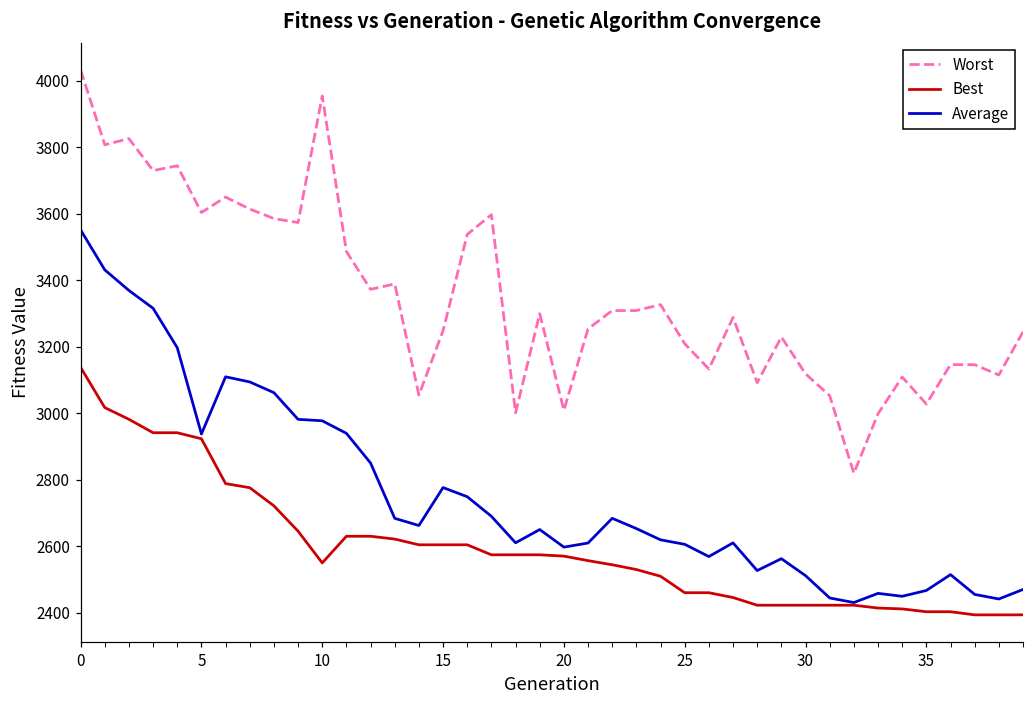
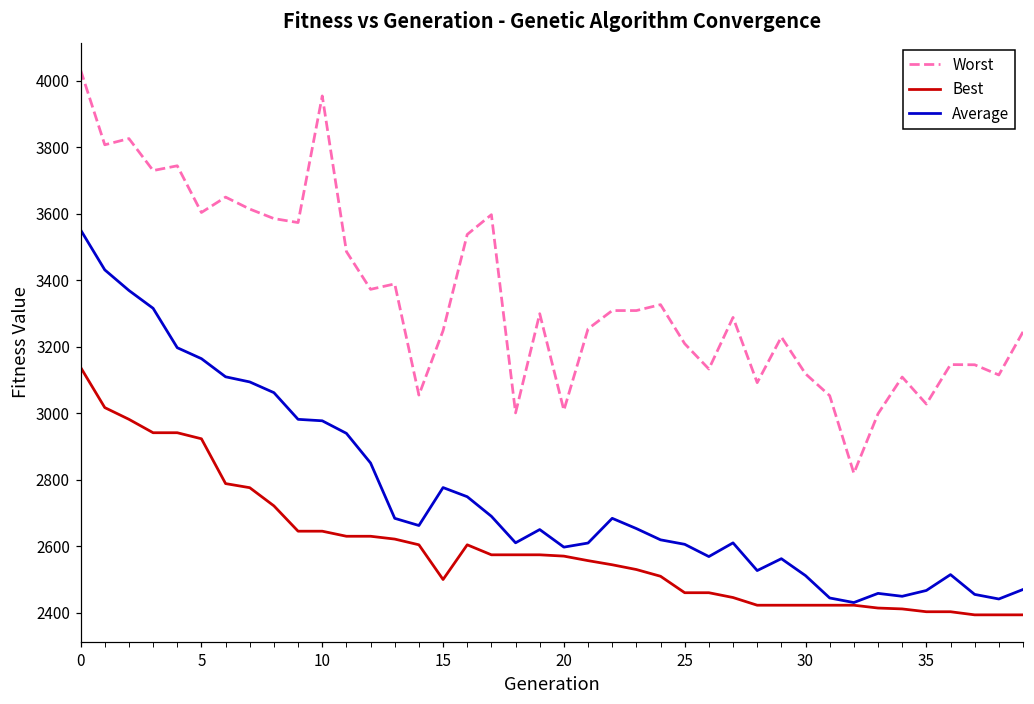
Average, 5: 2940 -> 3160
Best, 10: 2550 -> 2640
Best, 15: 2600 -> 2500
